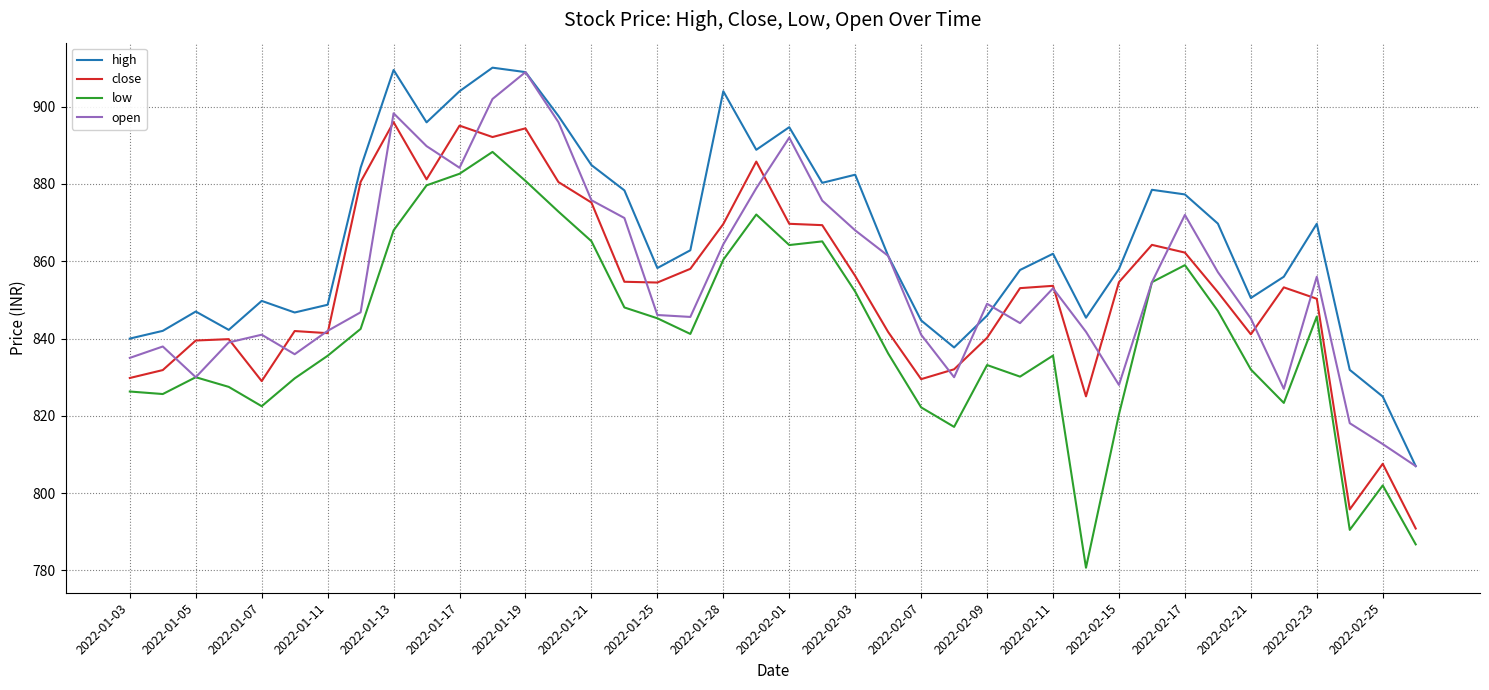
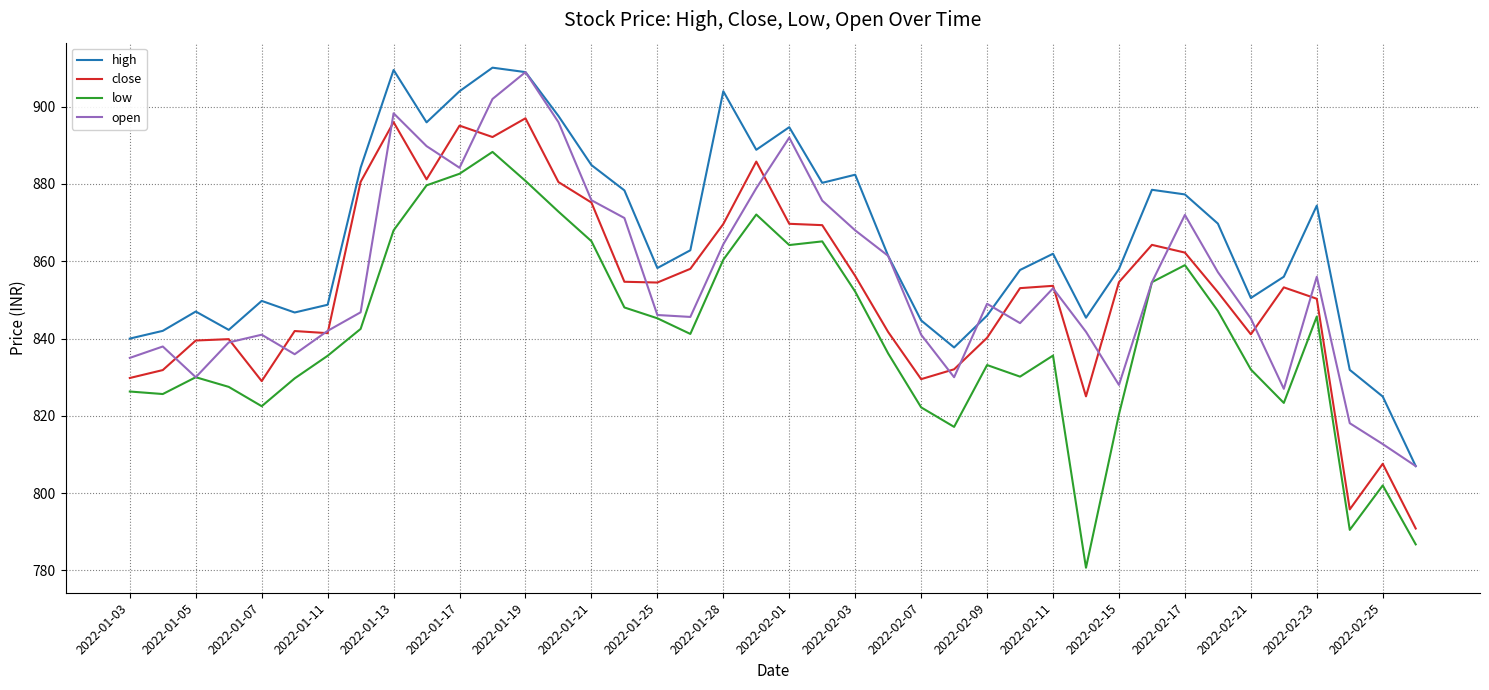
close, 2022-01-19: 894 -> 897
high, 2022-02-23: 870 -> 874
